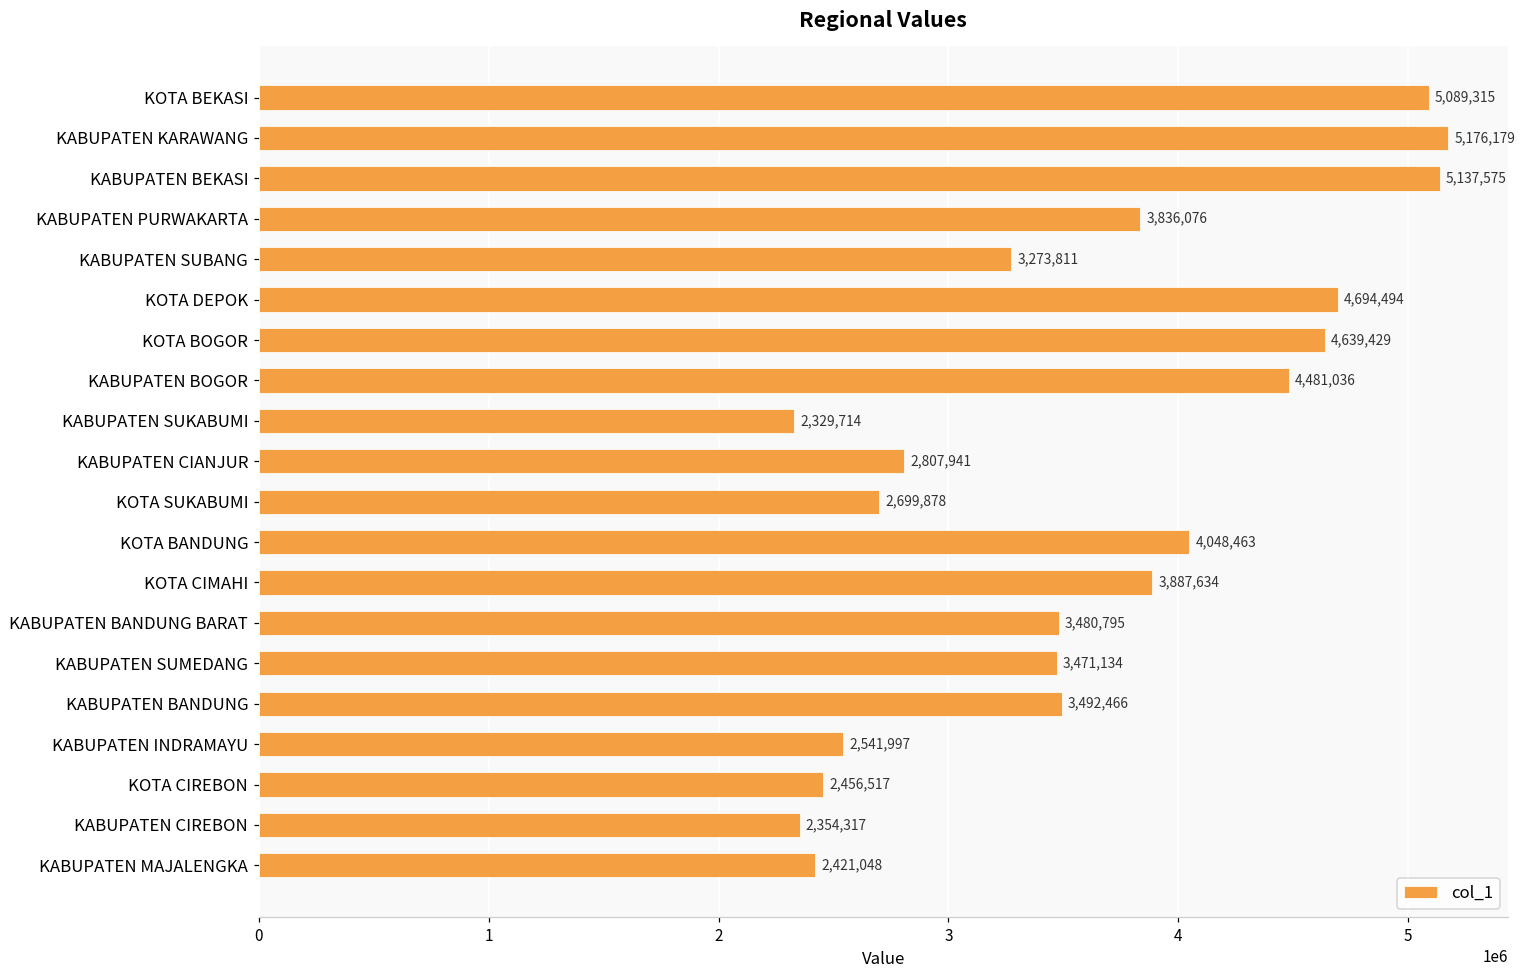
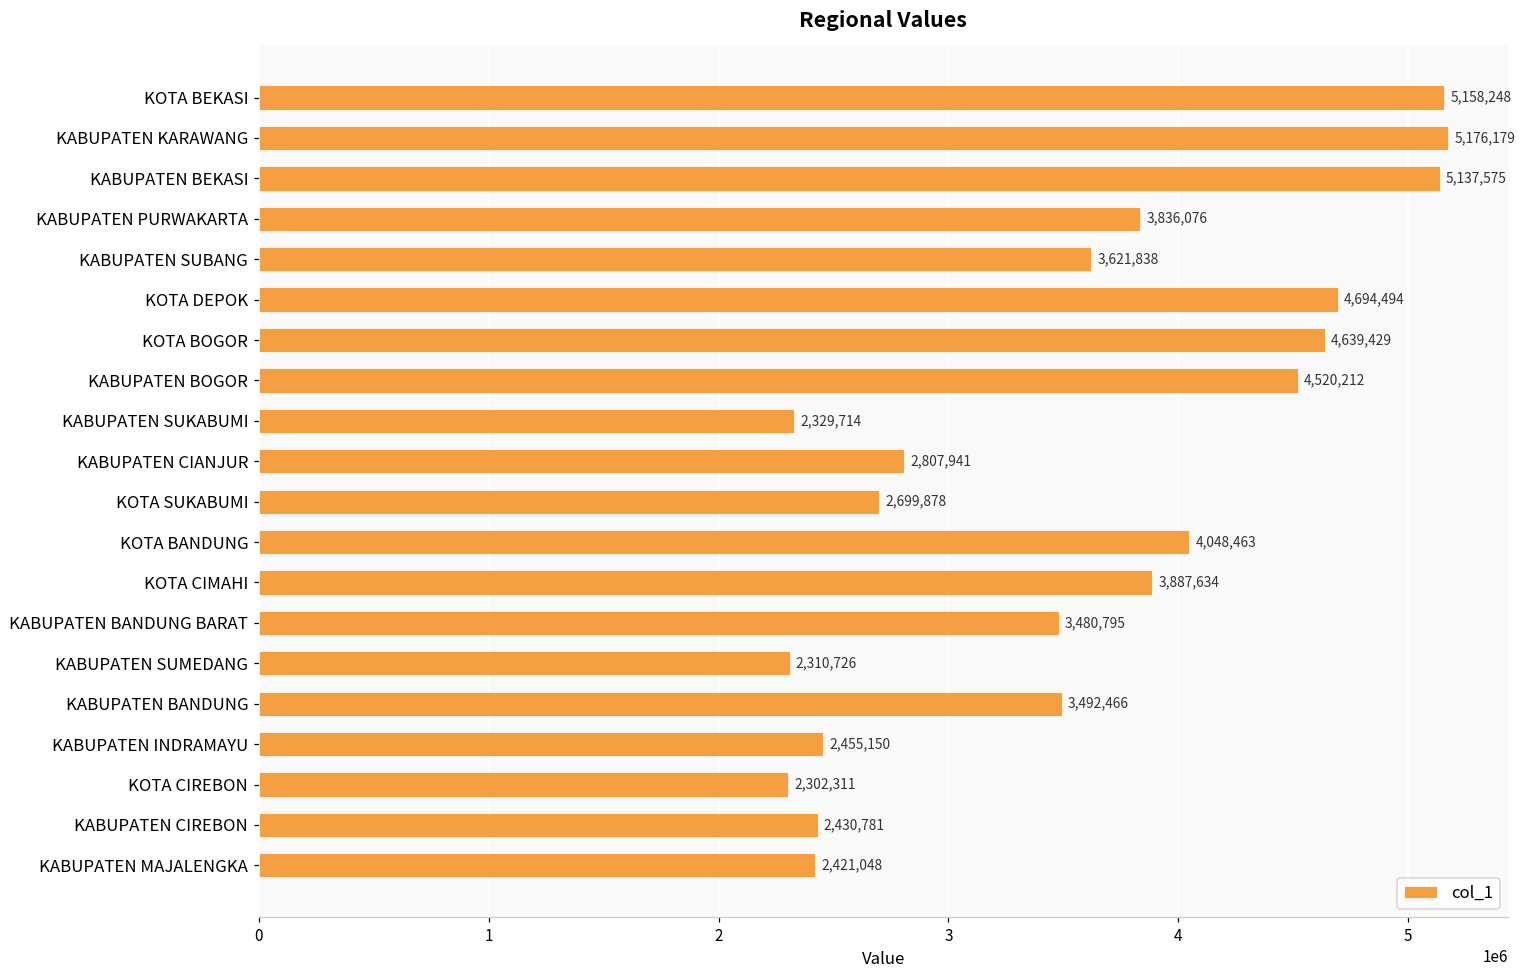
KOTA BEKASI: 5,089,315 -> 5,158,248
KABUPATEN SUBANG: 3,273,811 -> 3,621,838
KABUPATEN BOGOR: 4,481,036 -> 4,520,212
KABUPATEN SUMEDANG: 3,471,134 -> 2,310,726
KABUPATEN INDRAMAYU: 2,541,997 -> 2,455,150
KOTA CIREBON: 2,456,517 -> 2,302,311
KABUPATEN CIREBON: 2,354,317 -> 2,430,781
